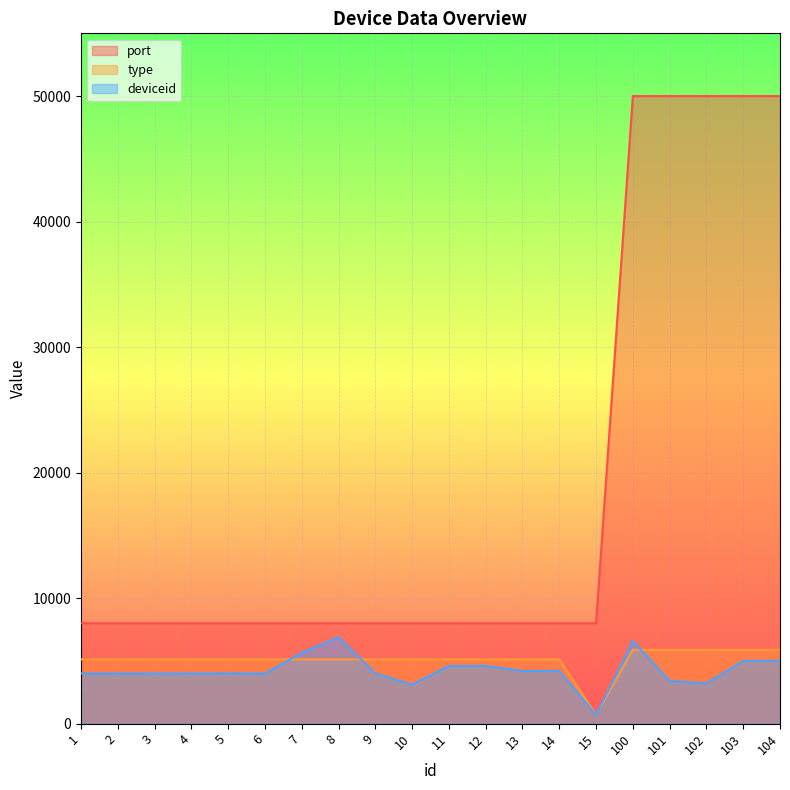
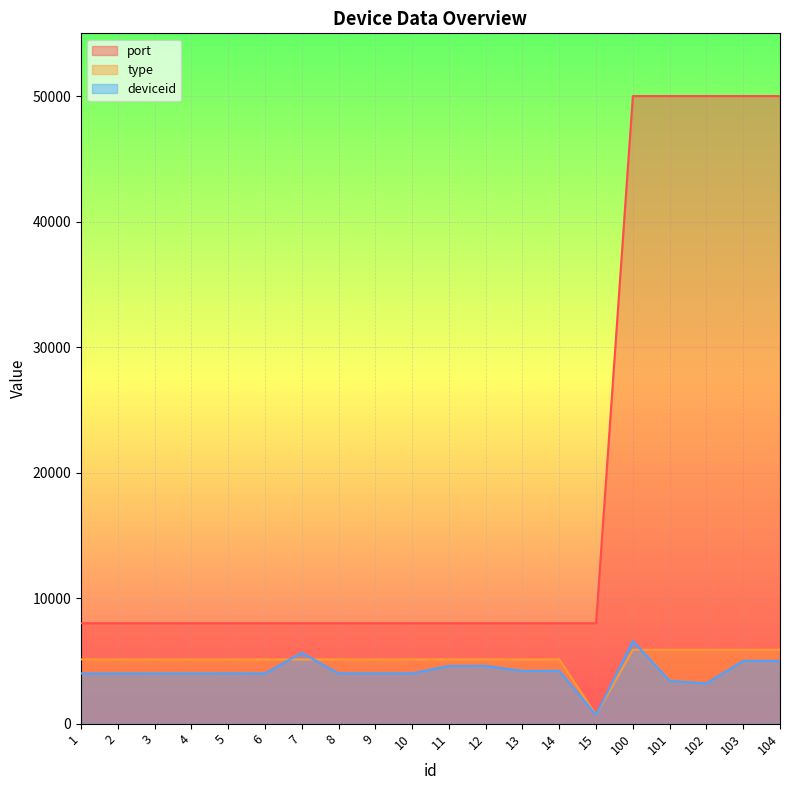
deviceid, 8: 6900 -> 4000
deviceid, 10: 3100 -> 4000
